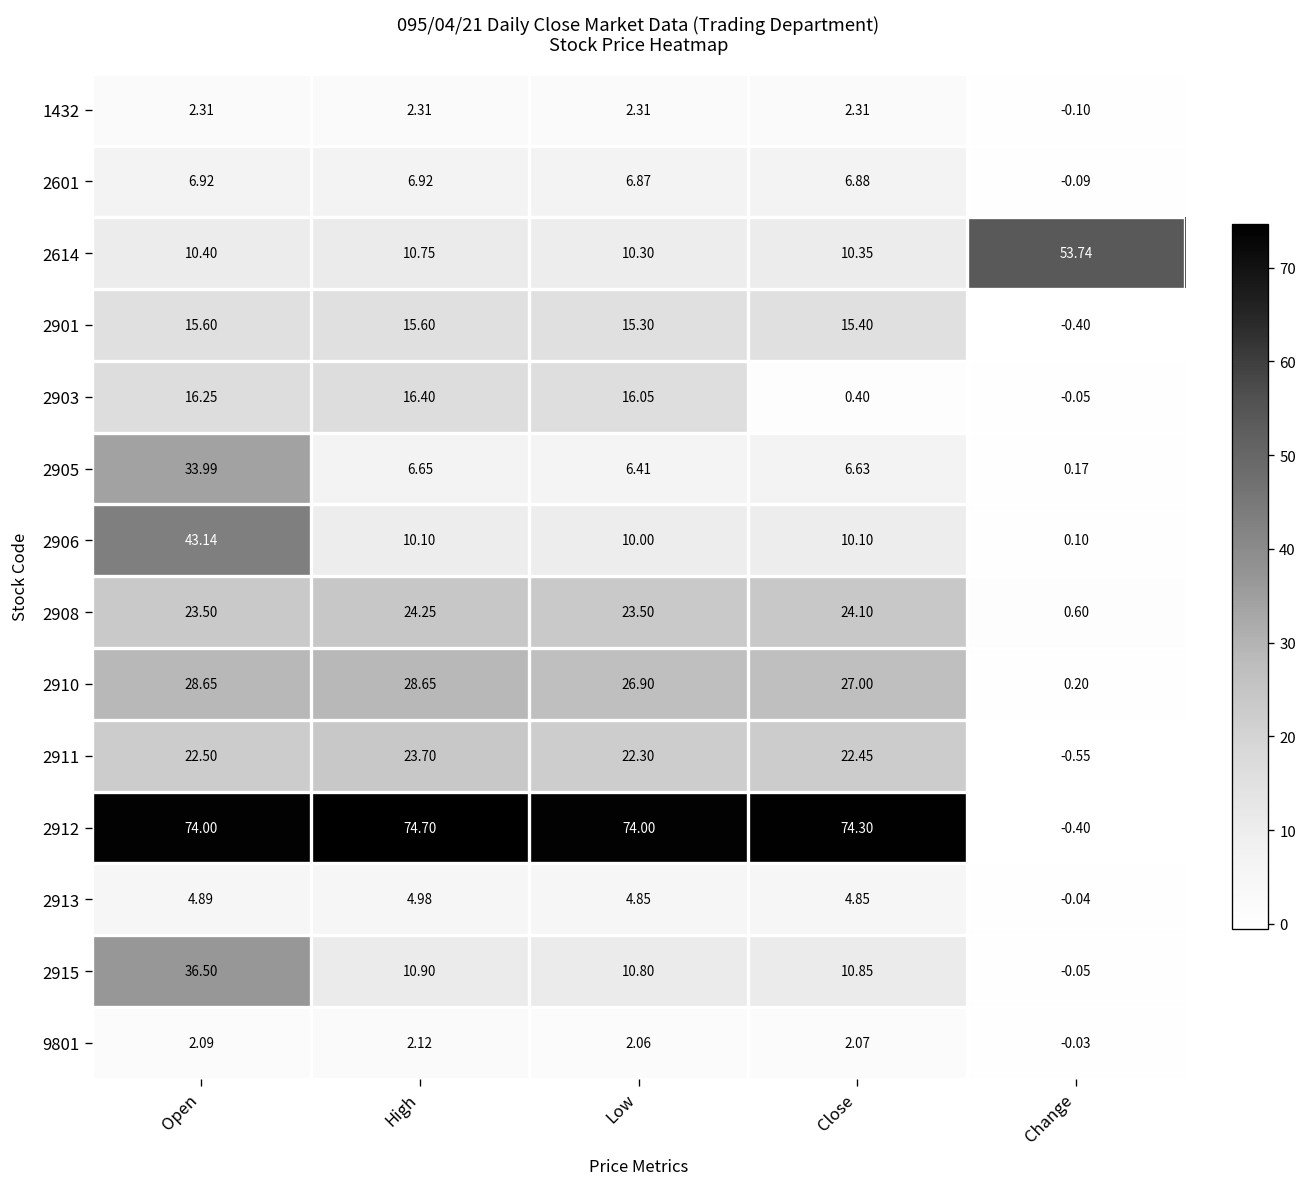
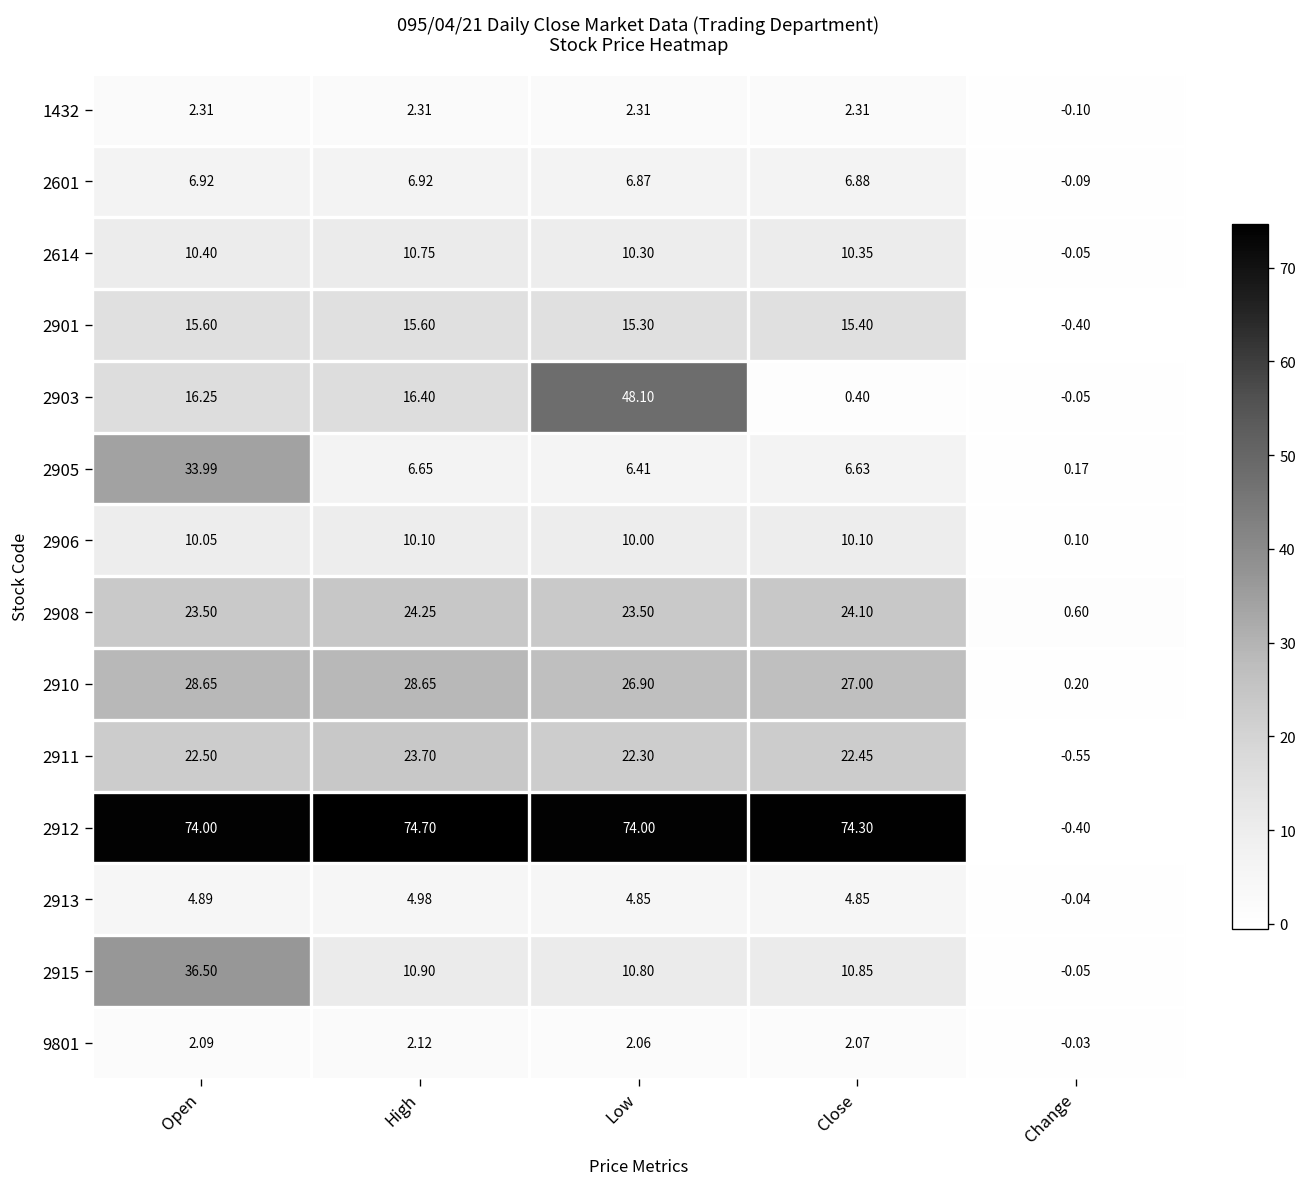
2614, Change: 53.74 -> -0.05
2903, Low: 16.05 -> 48.10
2906, Open: 43.14 -> 10.05
